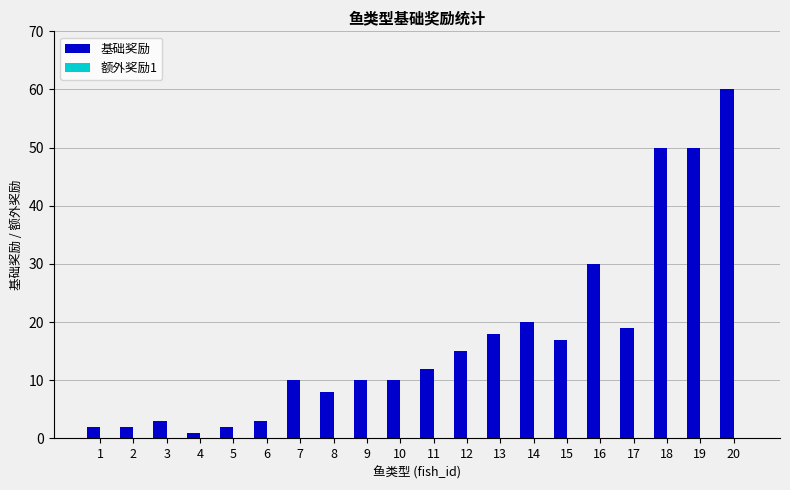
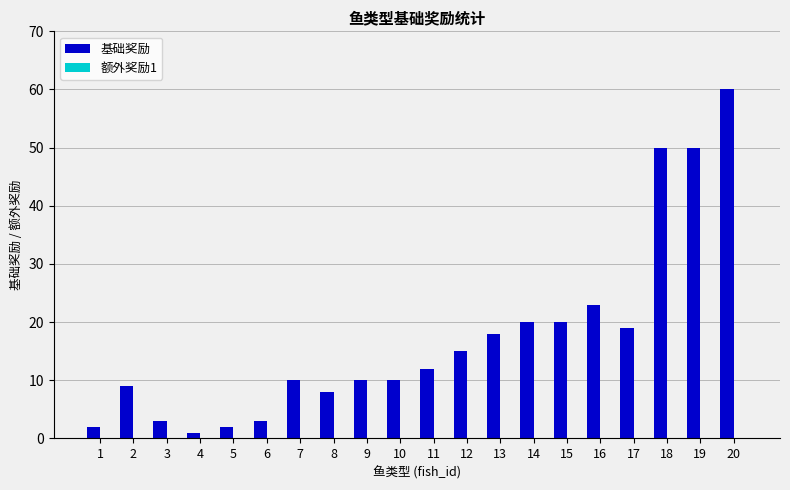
基础奖励, 2: 2 -> 9
基础奖励, 15: 17 -> 20
基础奖励, 16: 30 -> 23
